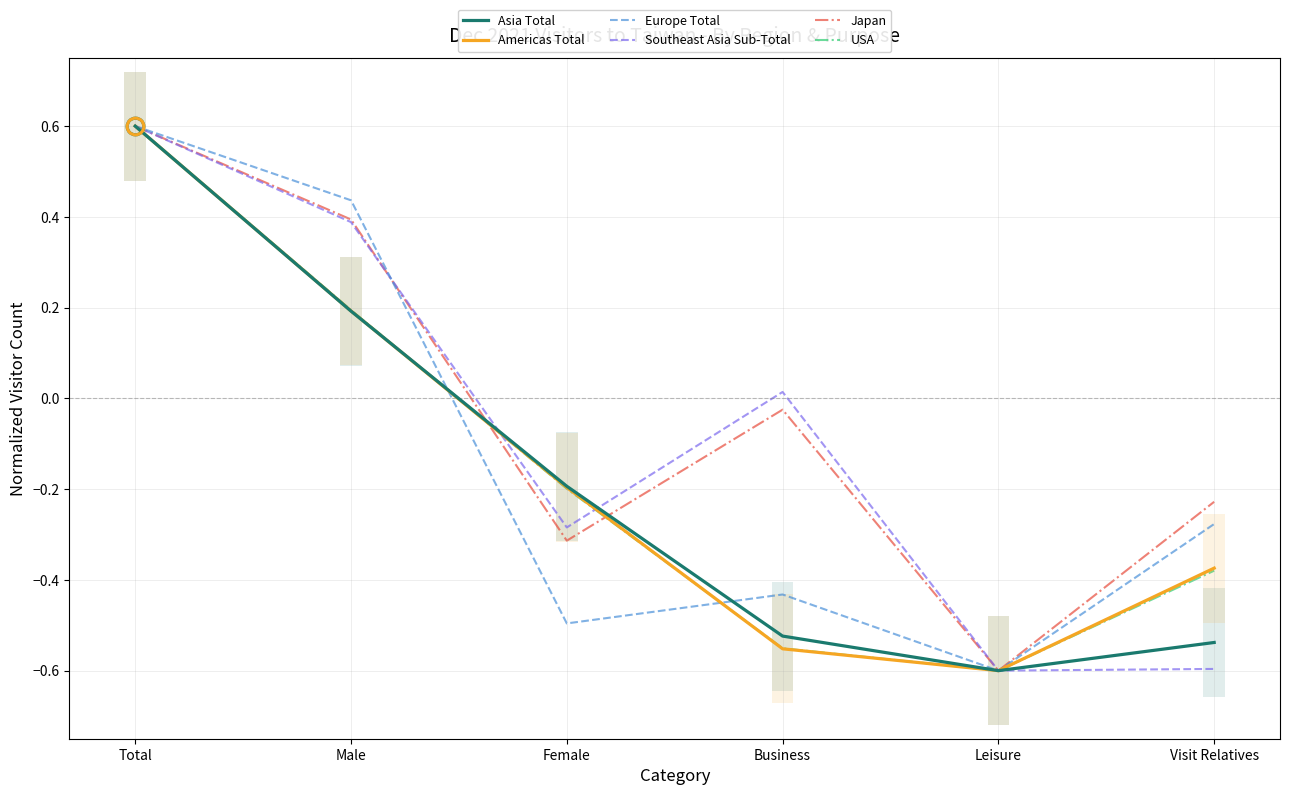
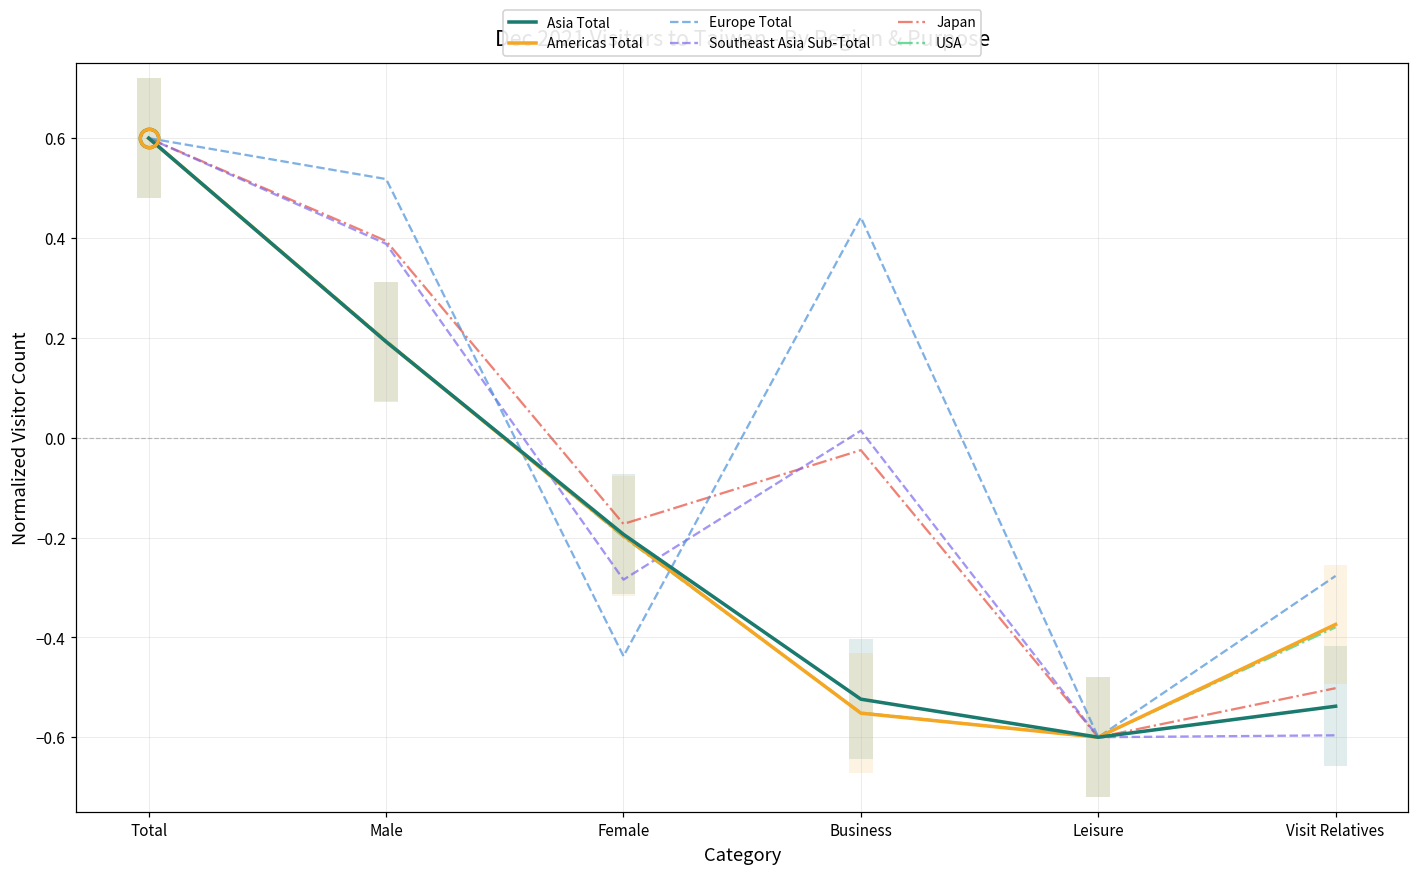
Europe Total, Male: 0.44 -> 0.52
Europe Total, Female: -0.50 -> -0.44
Japan, Female: -0.31 -> -0.17
Europe Total, Business: -0.43 -> 0.44
Japan, Visit Relatives: -0.23 -> -0.50
